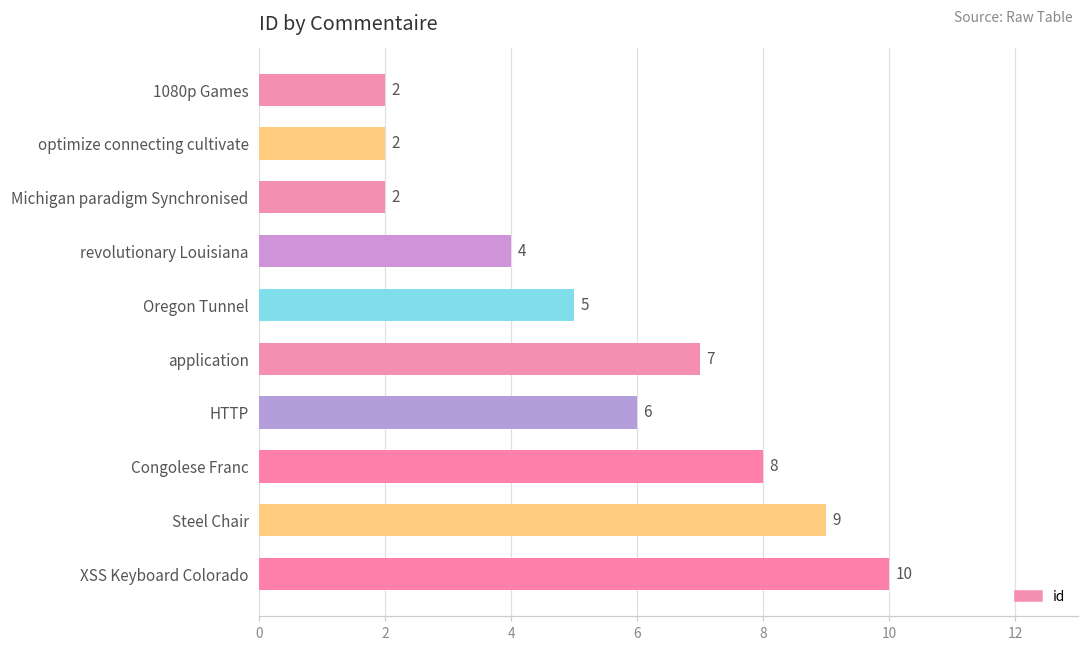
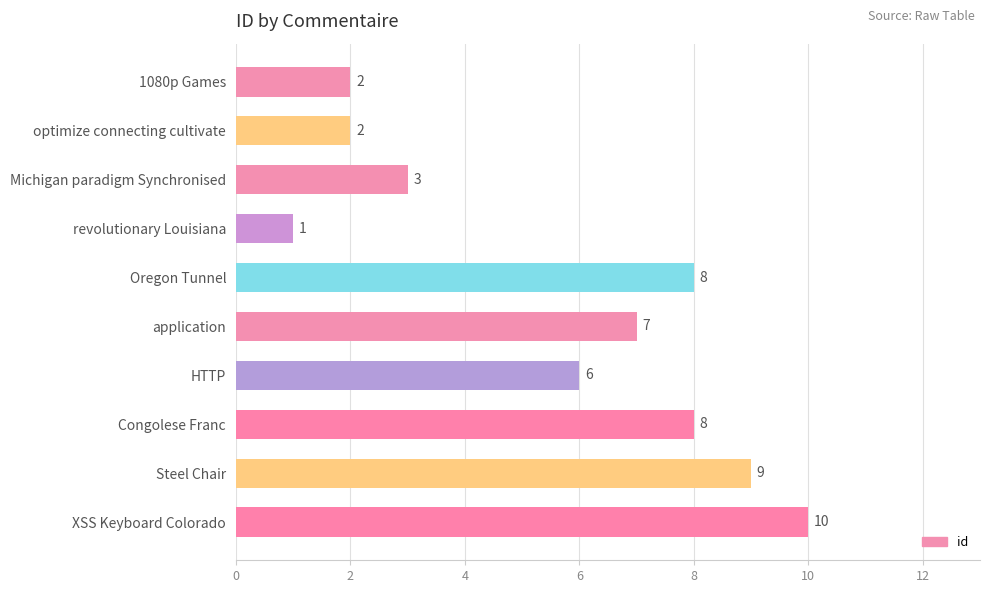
Michigan paradigm Synchronised: 2 -> 3
revolutionary Louisiana: 4 -> 1
Oregon Tunnel: 5 -> 8
